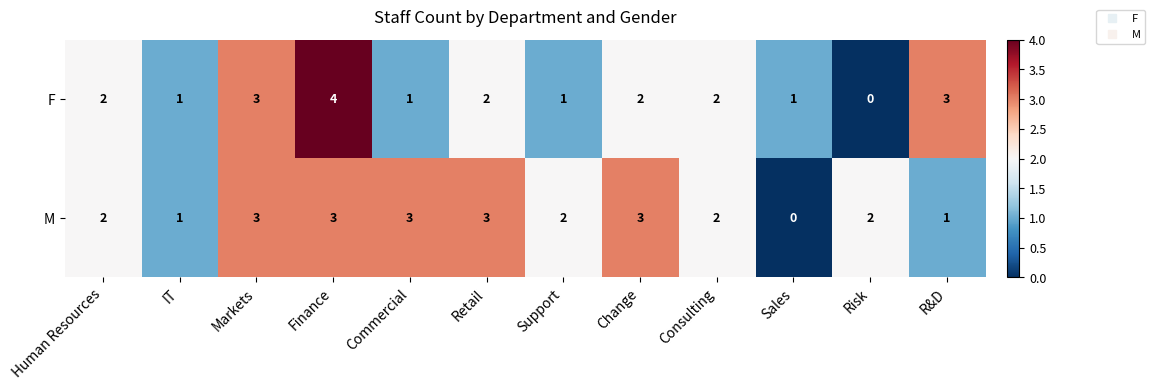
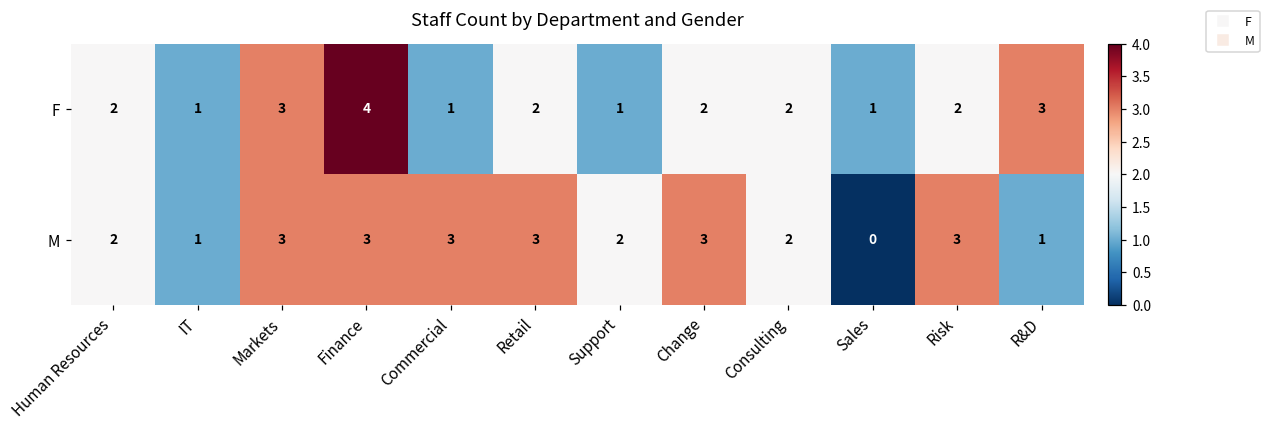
F, Risk: 0 -> 2
M, Risk: 2 -> 3
